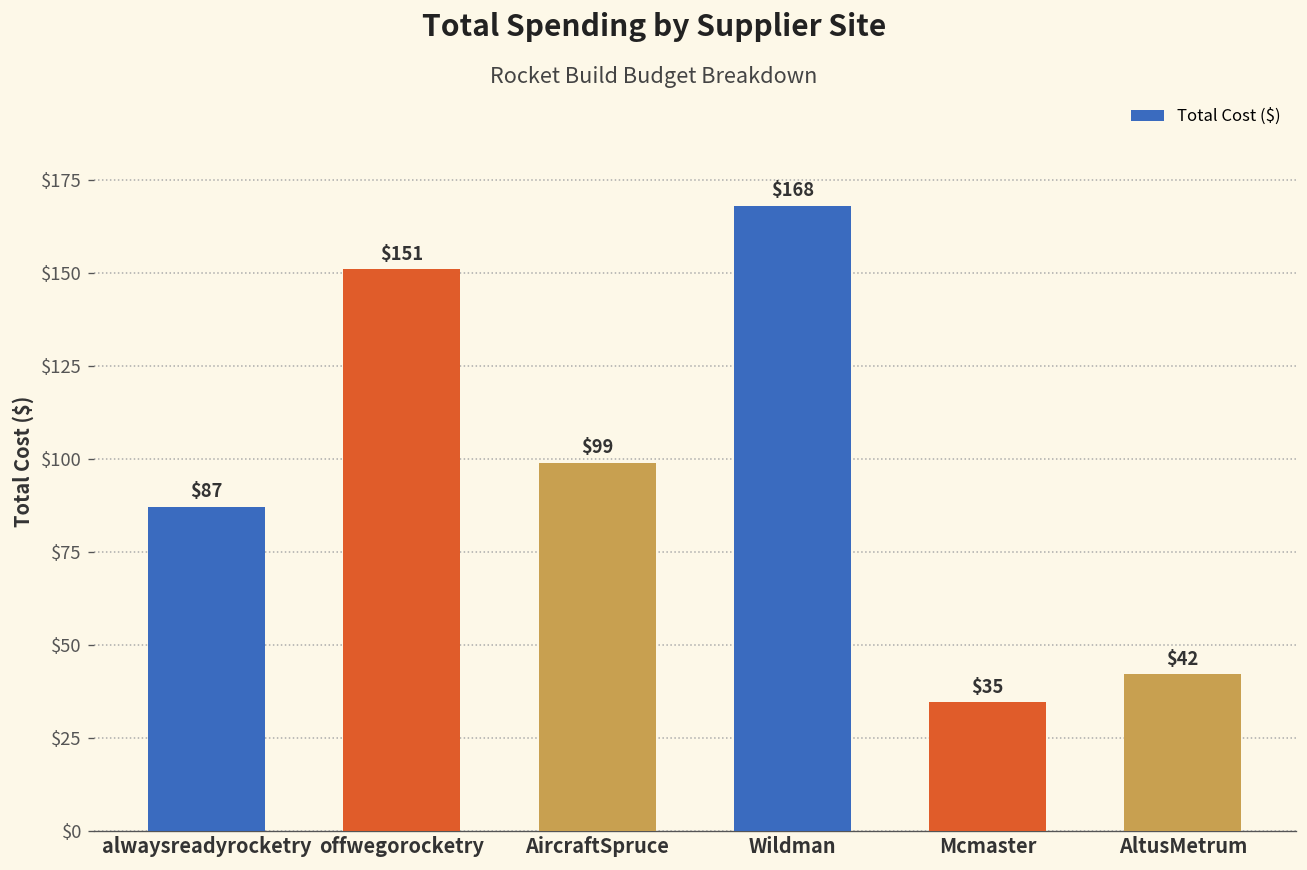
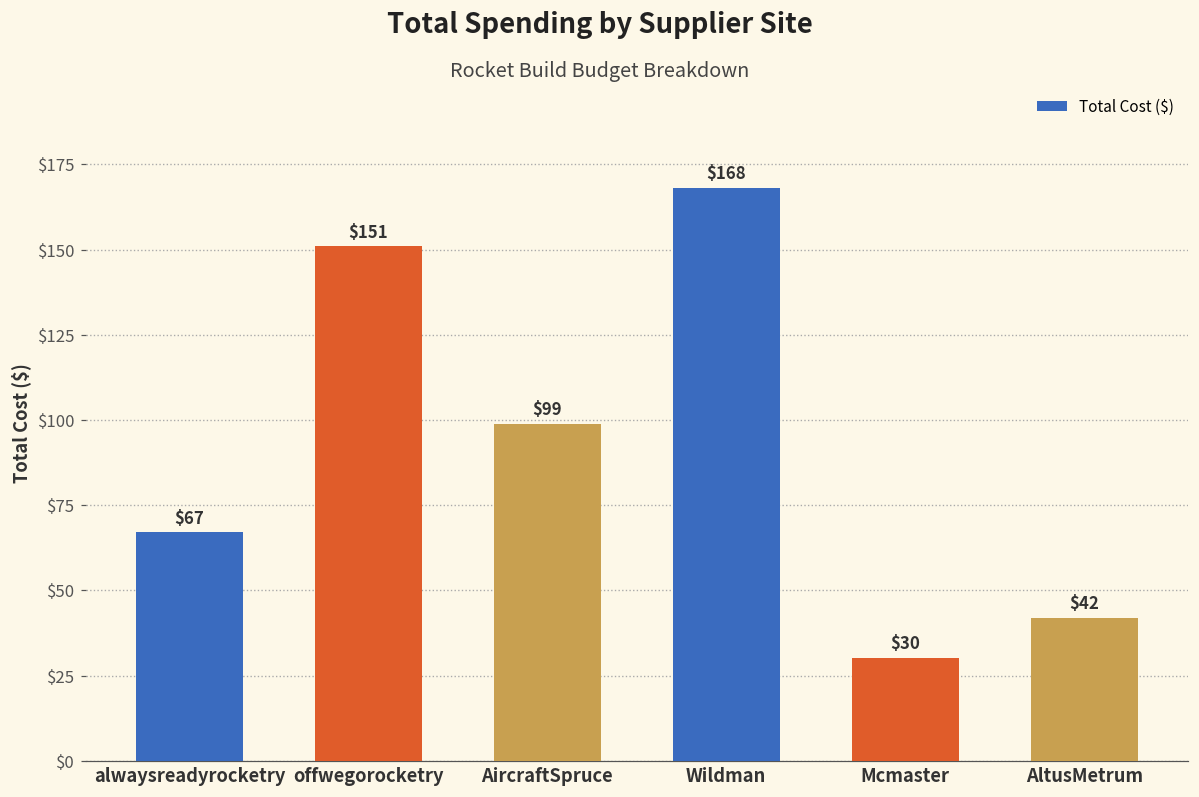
alwaysreadyrocketry: $87 -> $67
Mcmaster: $35 -> $30
